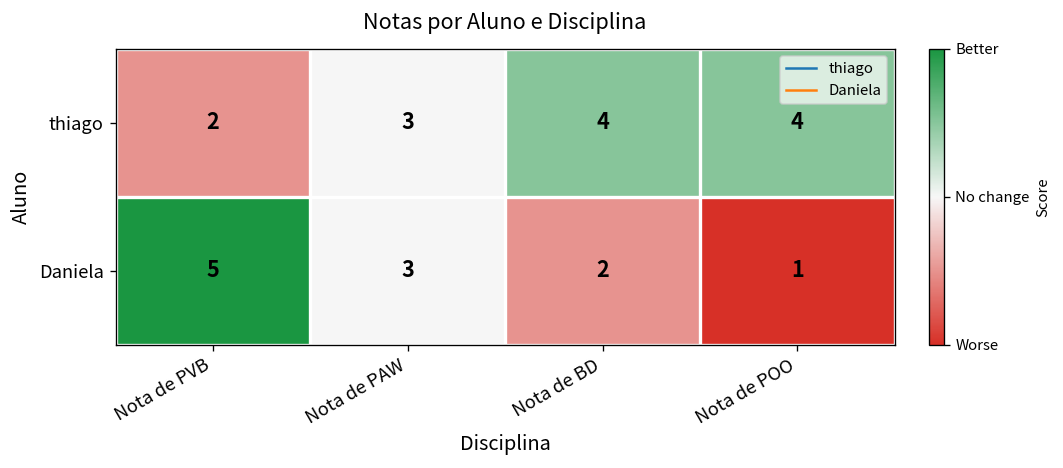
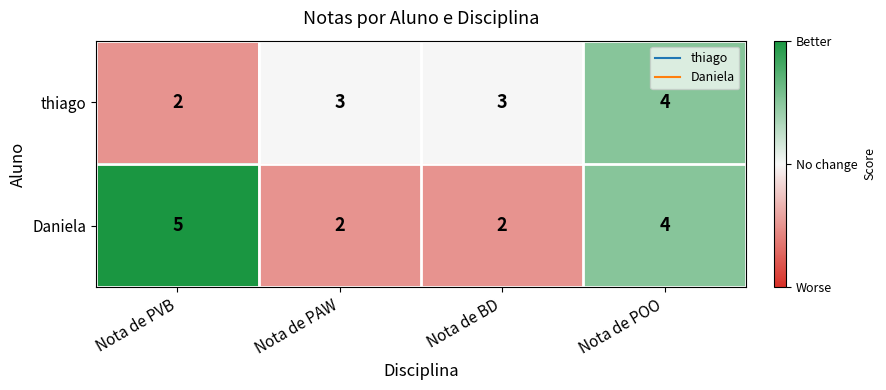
thiago, Nota de BD: 4 -> 3
Daniela, Nota de PAW: 3 -> 2
Daniela, Nota de POO: 1 -> 4
